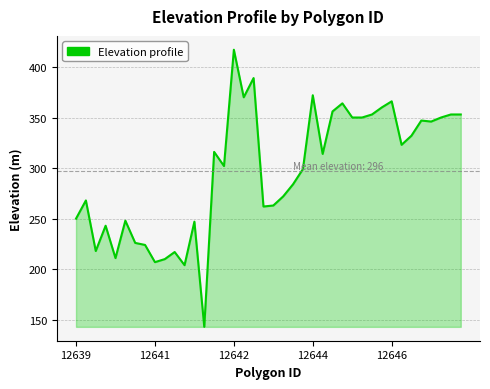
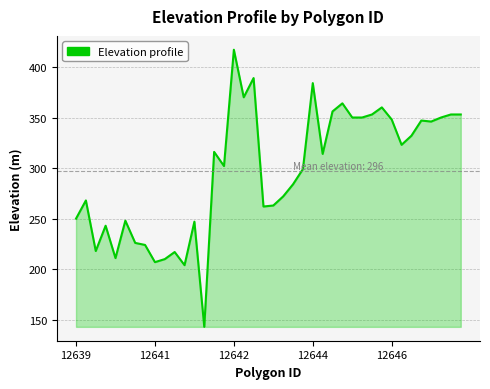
12644: 372 -> 384
12646: 366 -> 348
